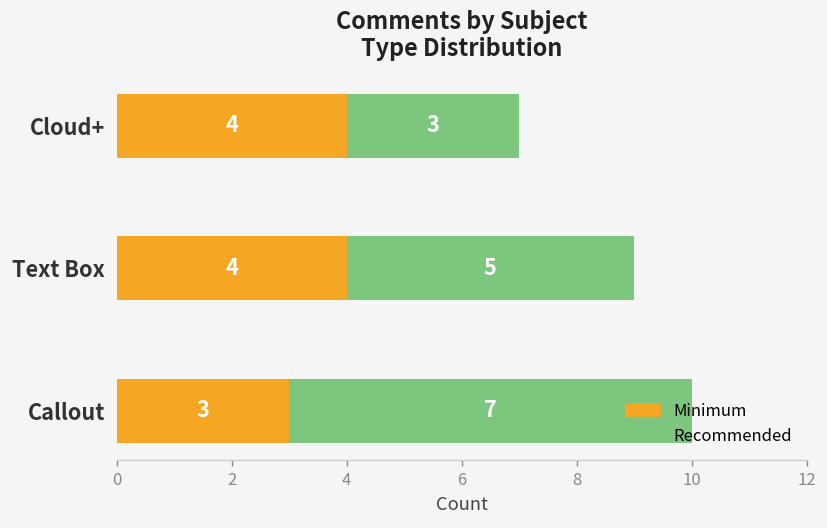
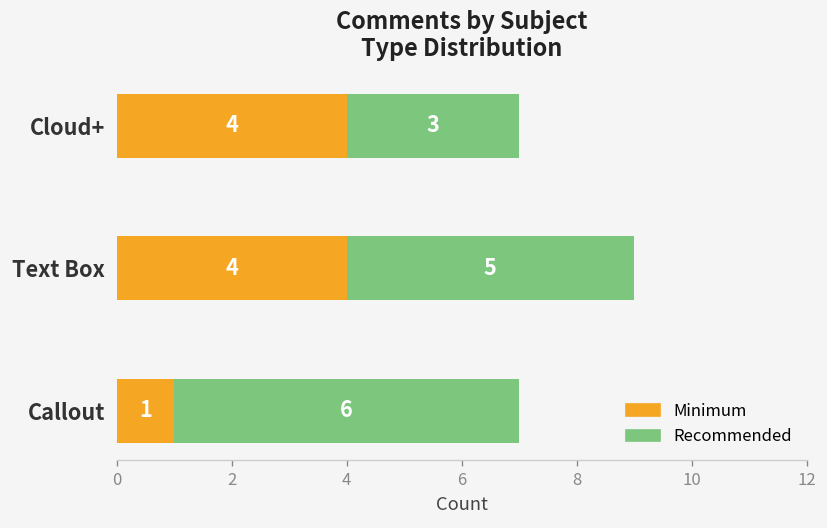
Minimum, Callout: 3 -> 1
Recommended, Callout: 7 -> 6
